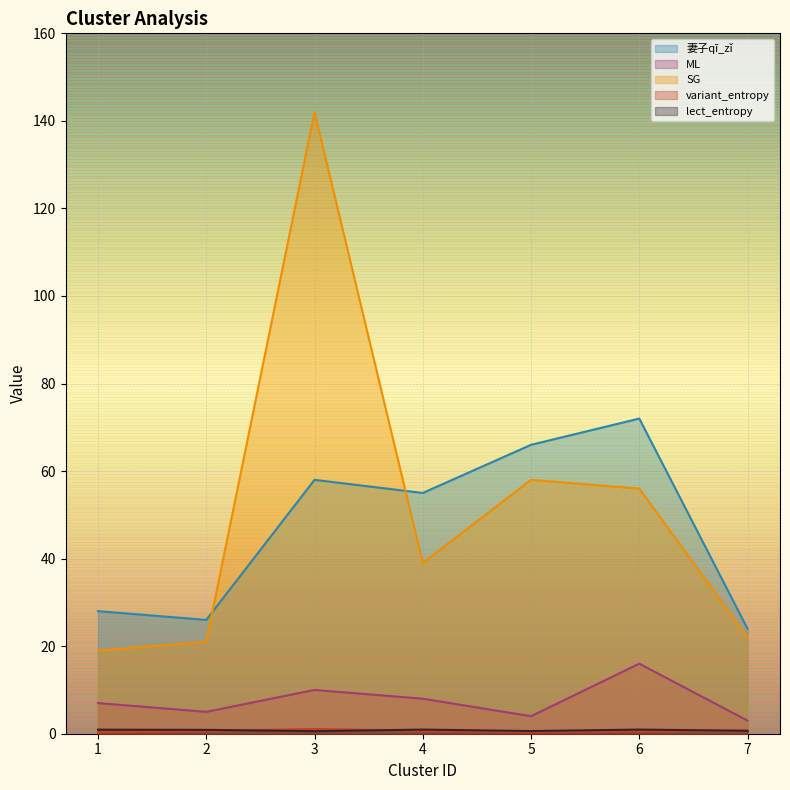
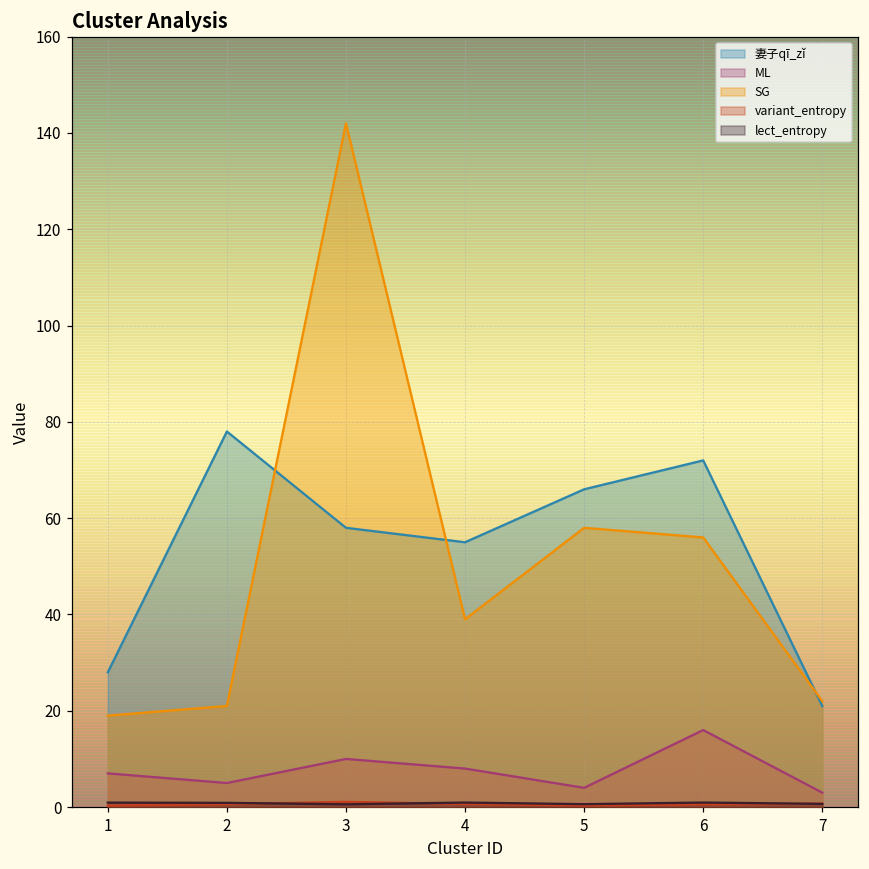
妻子qī_zǐ, 2: 26 -> 78
妻子qī_zǐ, 7: 24 -> 21
